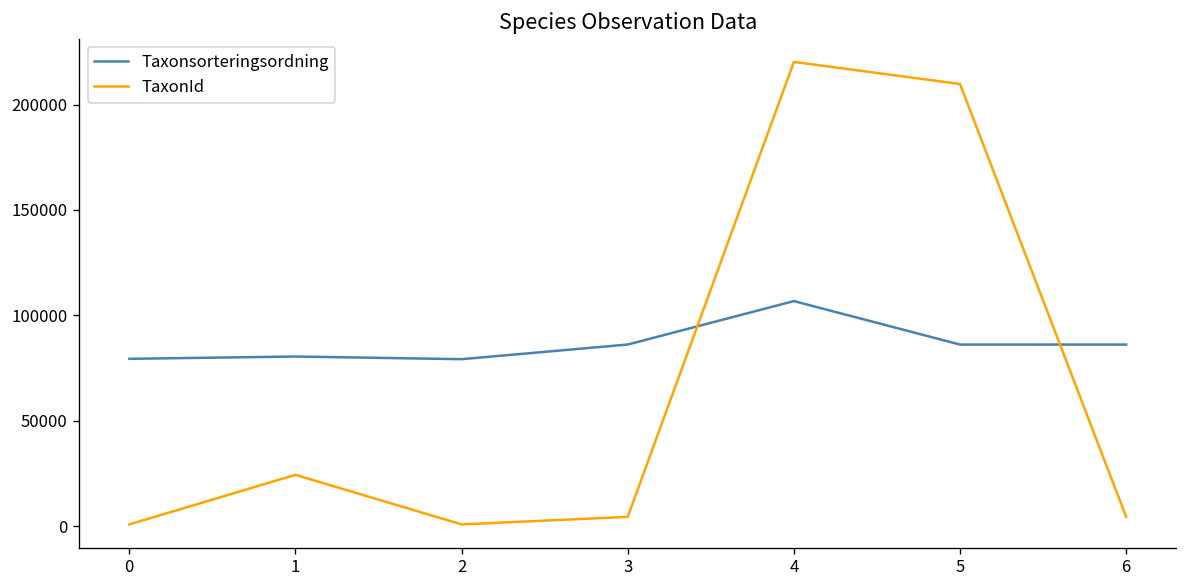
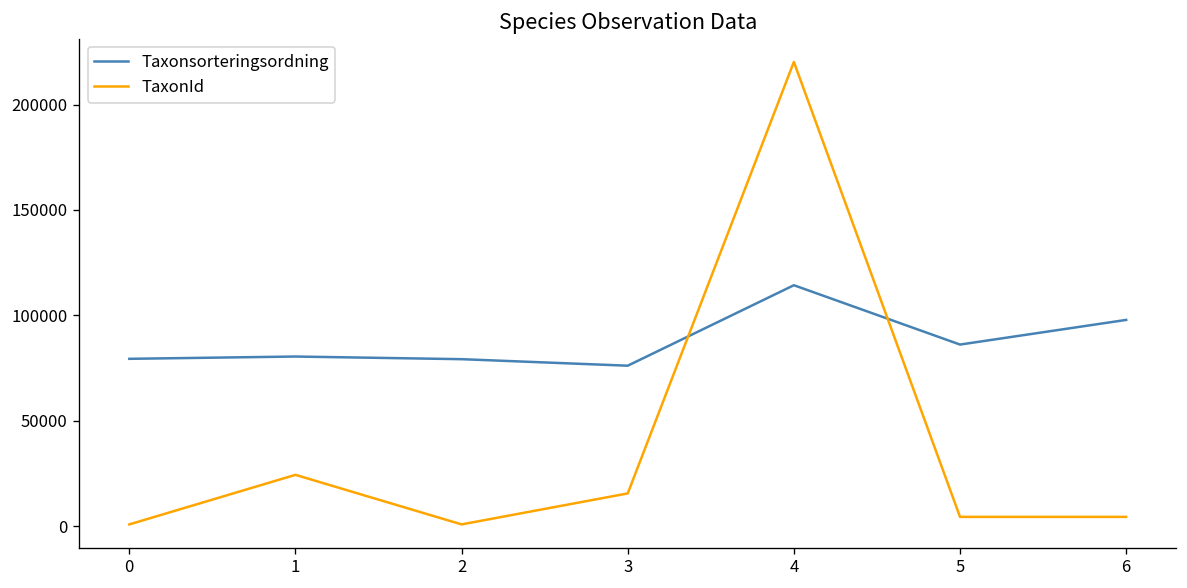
Taxonsorteringsordning, 3: 86000 -> 76000
TaxonId, 3: 4000 -> 16000
Taxonsorteringsordning, 4: 107000 -> 114000
TaxonId, 5: 210000 -> 4000
Taxonsorteringsordning, 6: 86000 -> 98000
